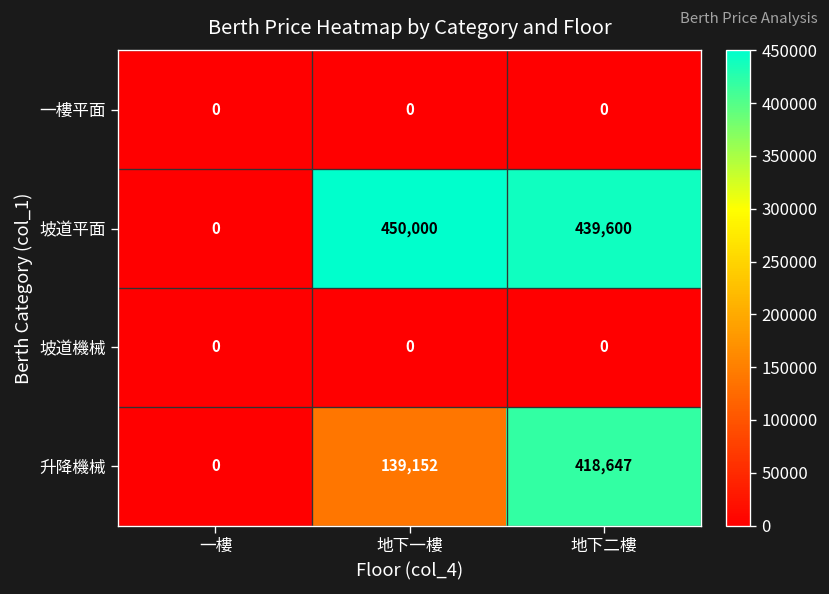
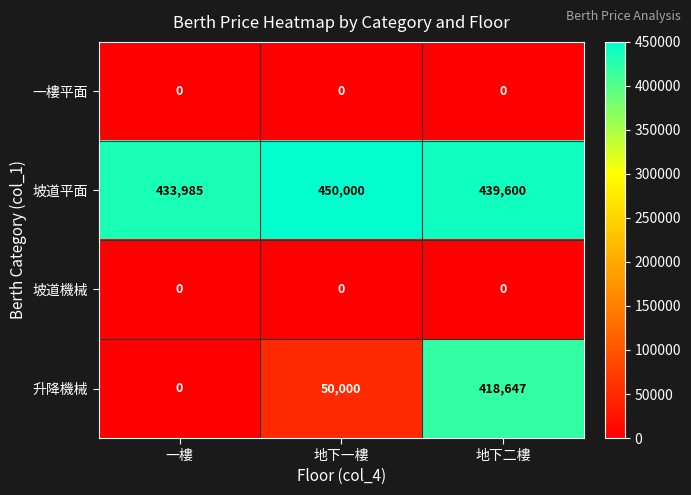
坡道平面, 一樓: 0 -> 433,985
升降機械, 地下一樓: 139,152 -> 50,000
